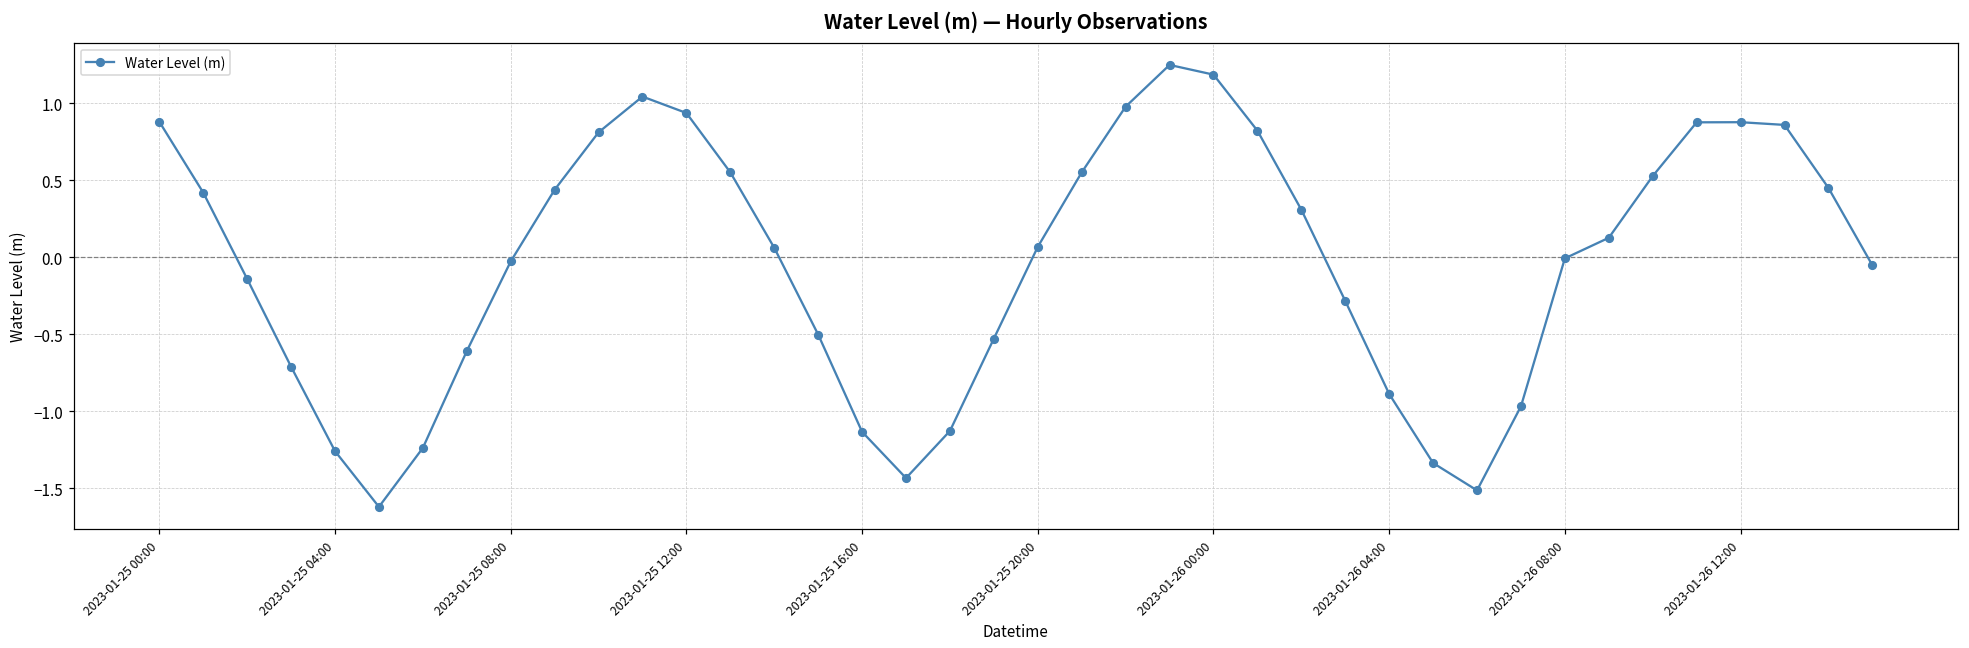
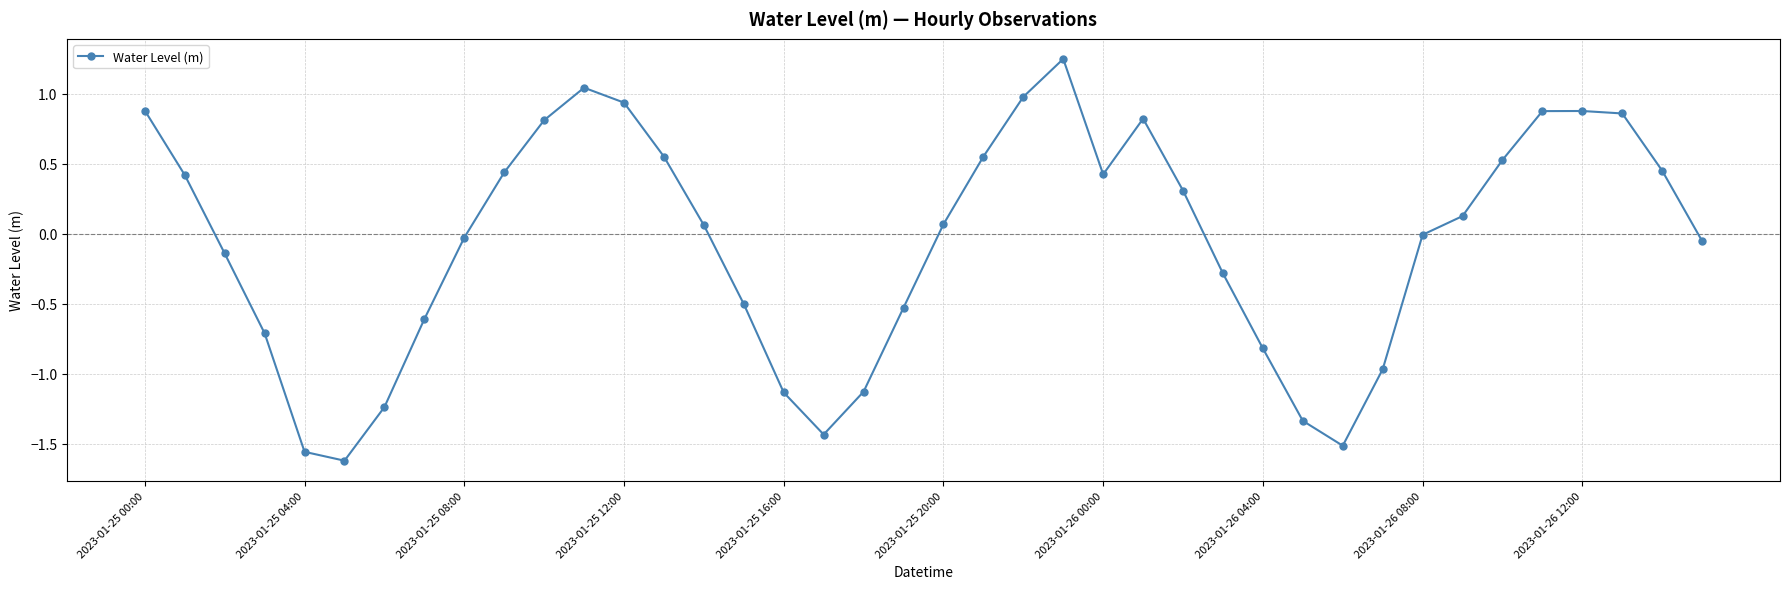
2023-01-25 04:00: -1.26 -> -1.56
2023-01-26 00:00: 1.19 -> 0.43
2023-01-26 04:00: -0.89 -> -0.82
